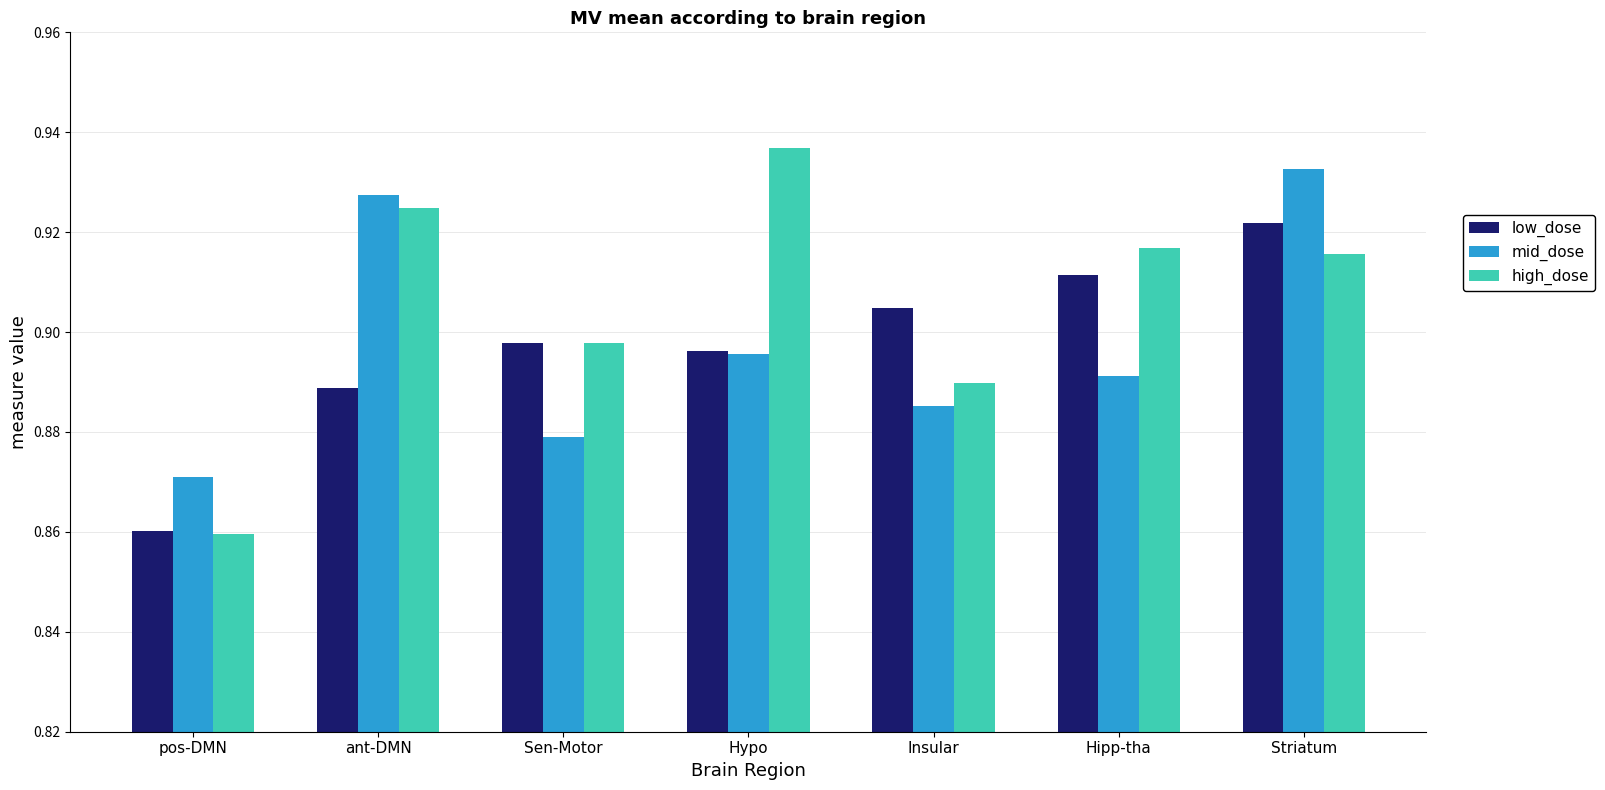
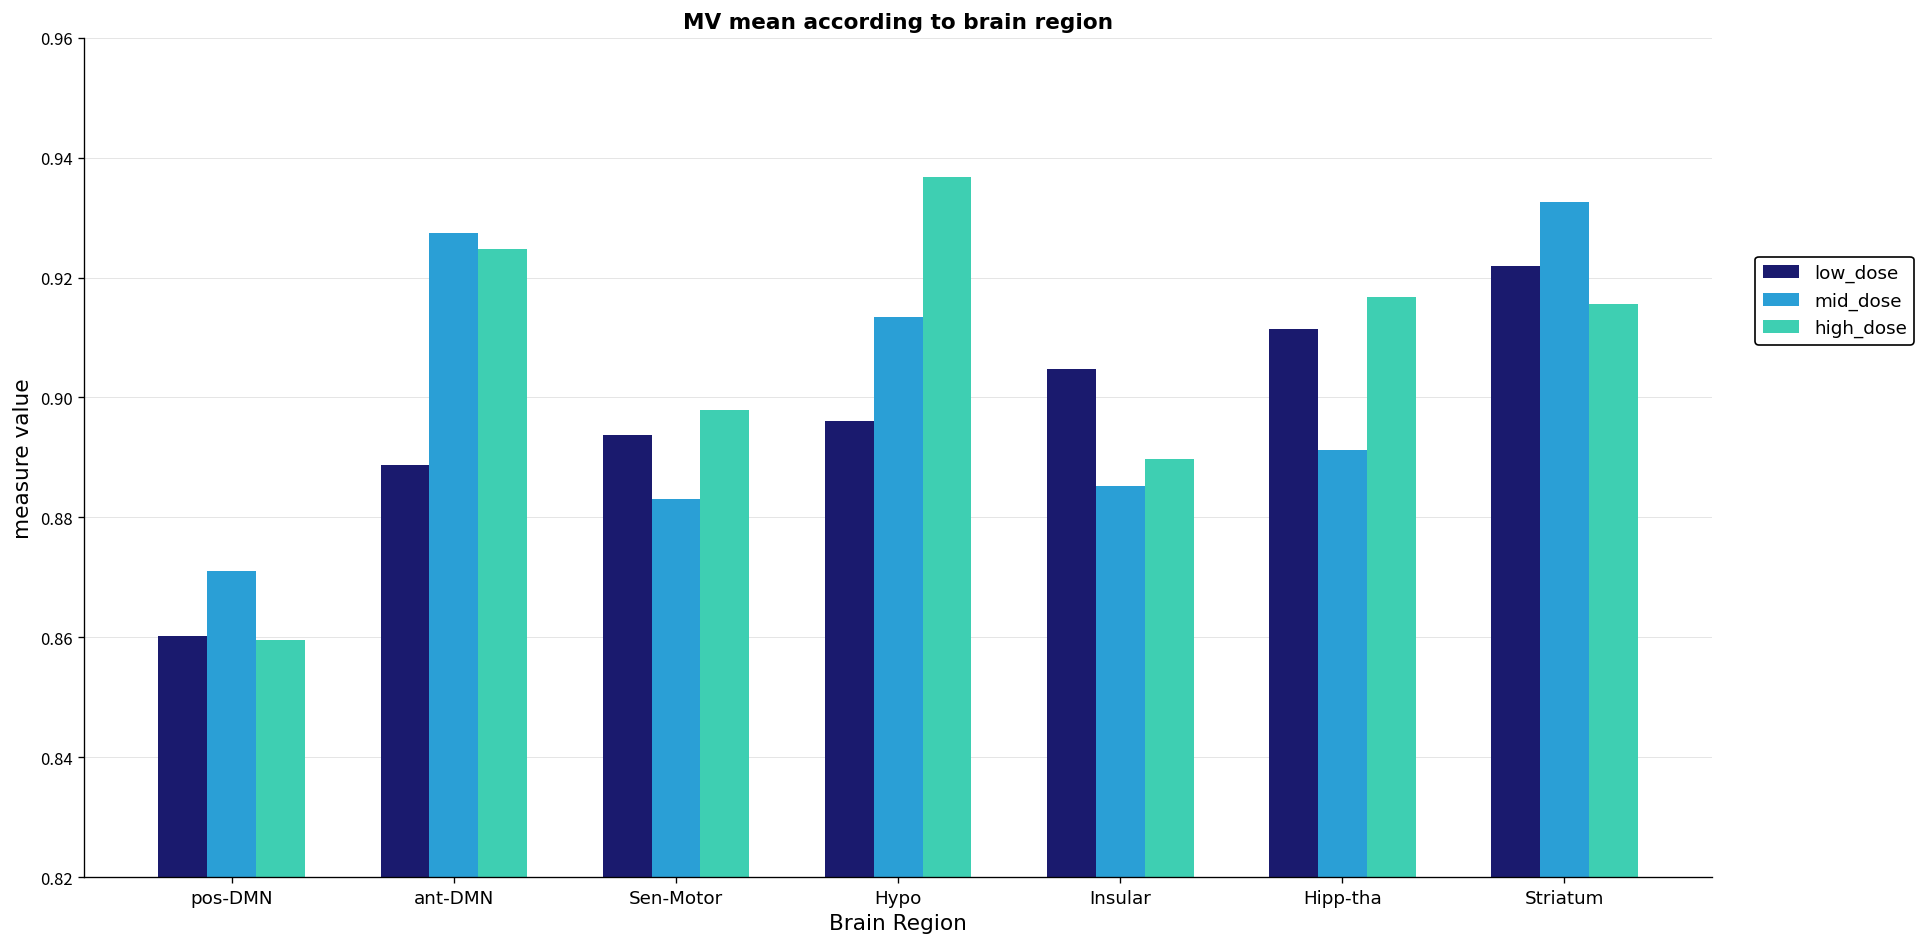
low_dose, Sen-Motor: 0.898 -> 0.894
mid_dose, Sen-Motor: 0.879 -> 0.883
mid_dose, Hypo: 0.896 -> 0.913
